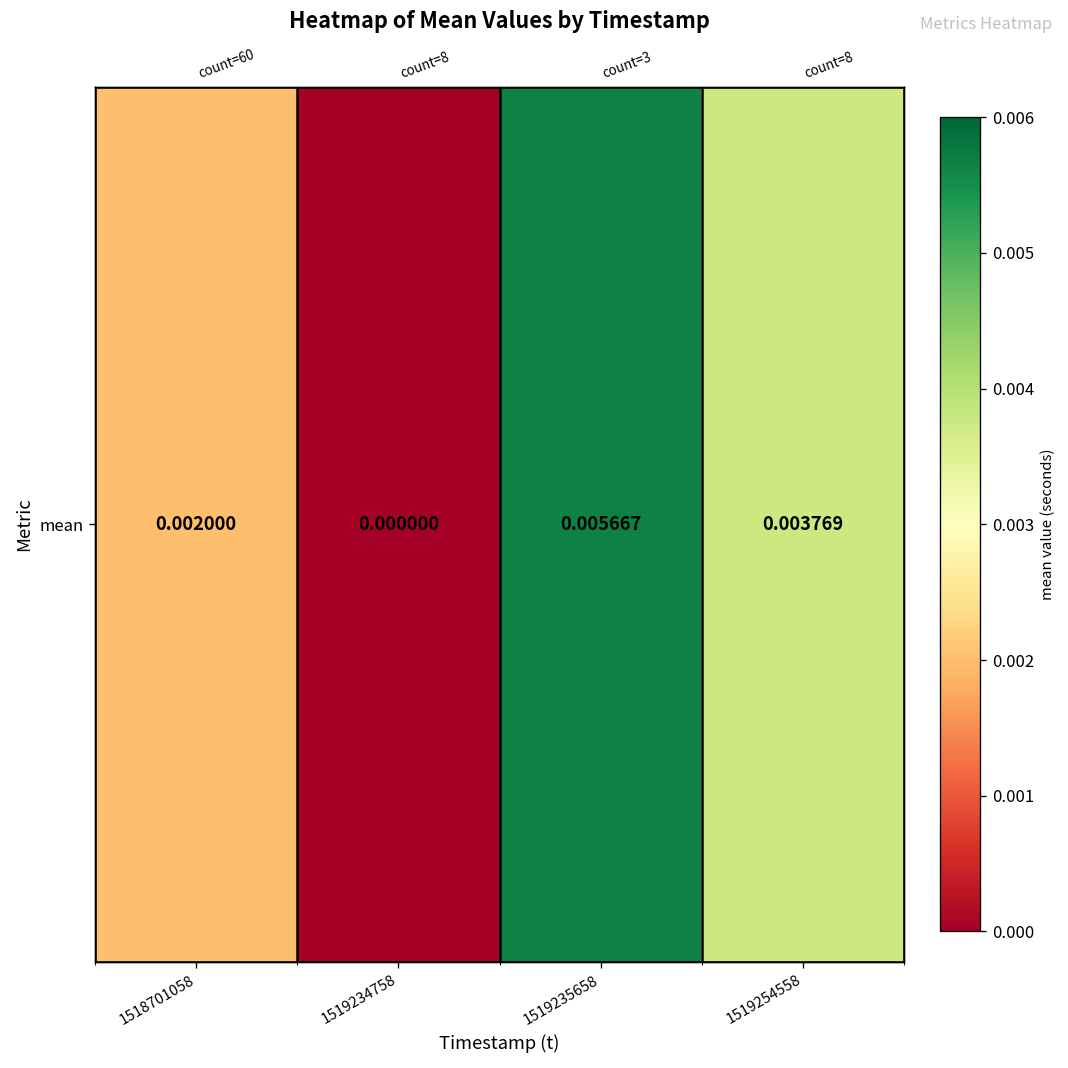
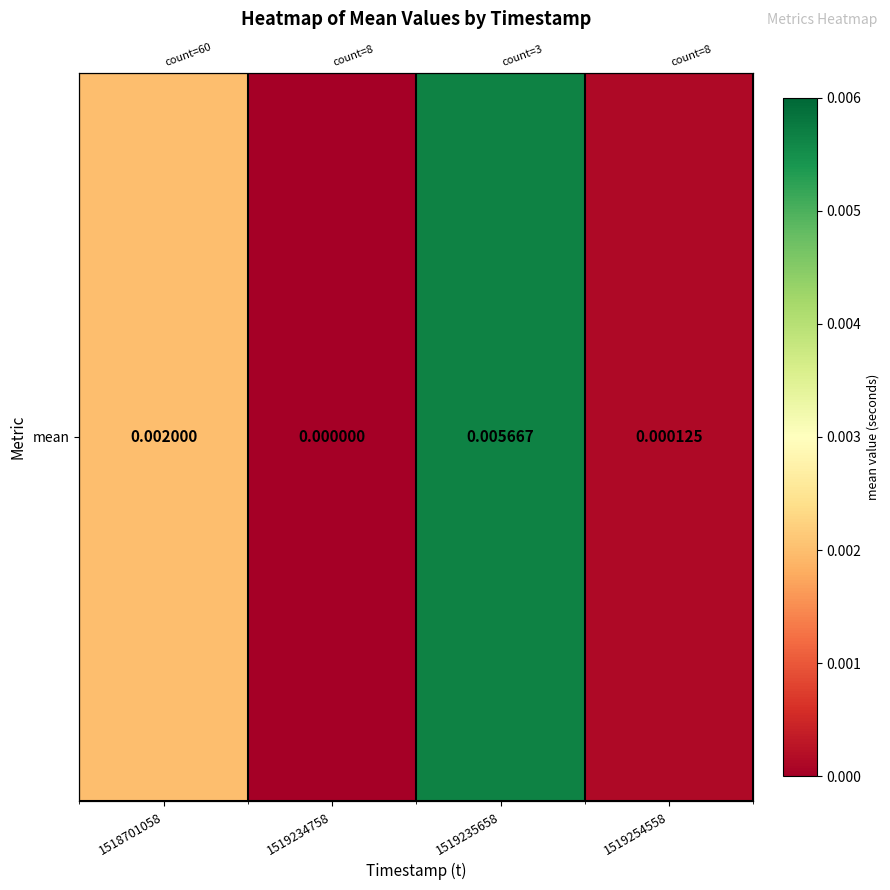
mean, 1519254558: 0.003769 -> 0.000125
